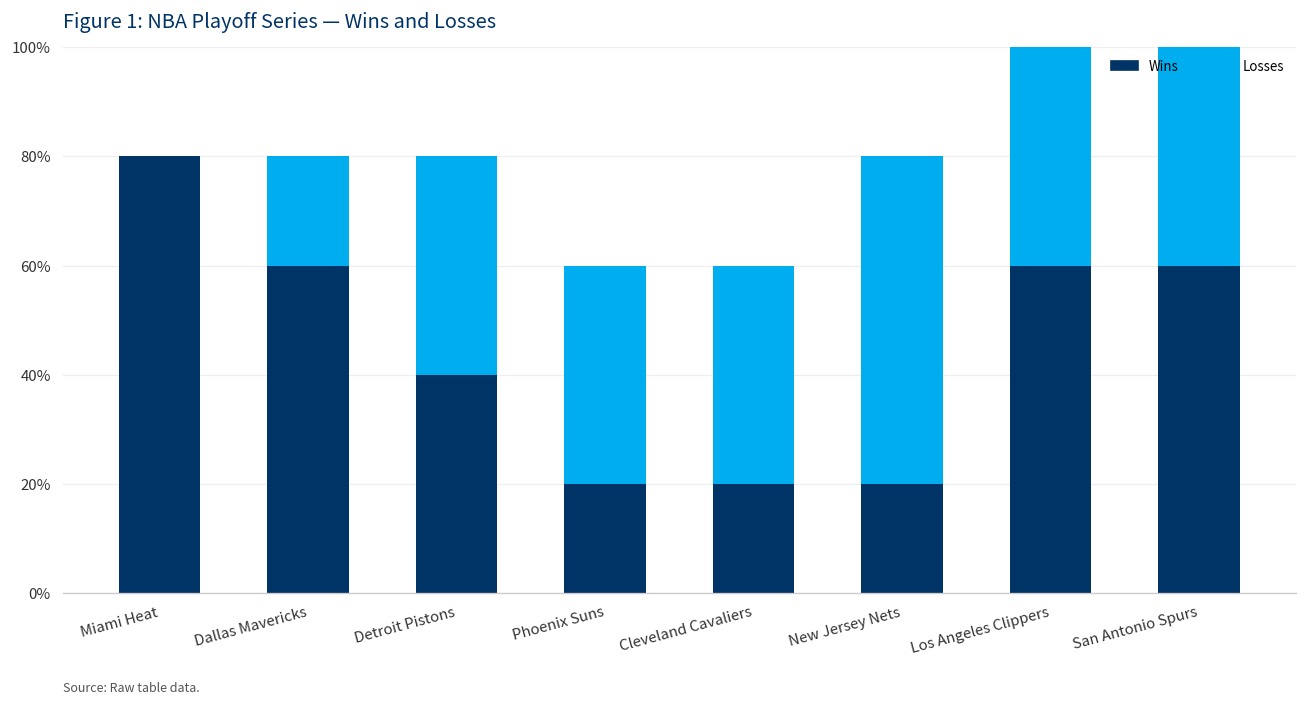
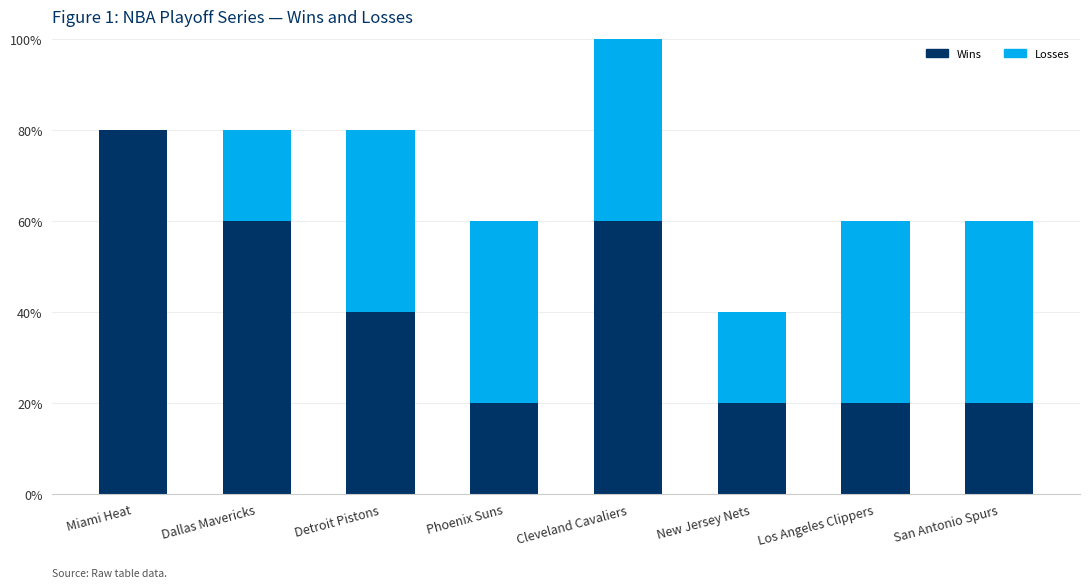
Wins, Cleveland Cavaliers: 20% -> 60%
Losses, New Jersey Nets: 60% -> 20%
Wins, Los Angeles Clippers: 60% -> 20%
Wins, San Antonio Spurs: 60% -> 20%
